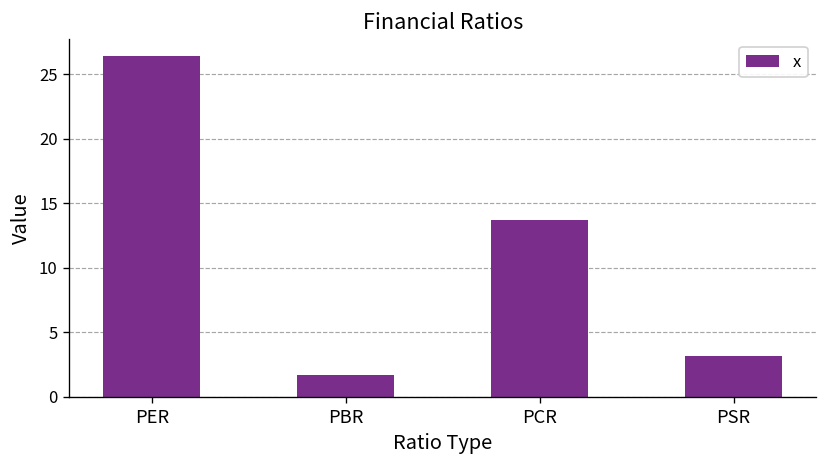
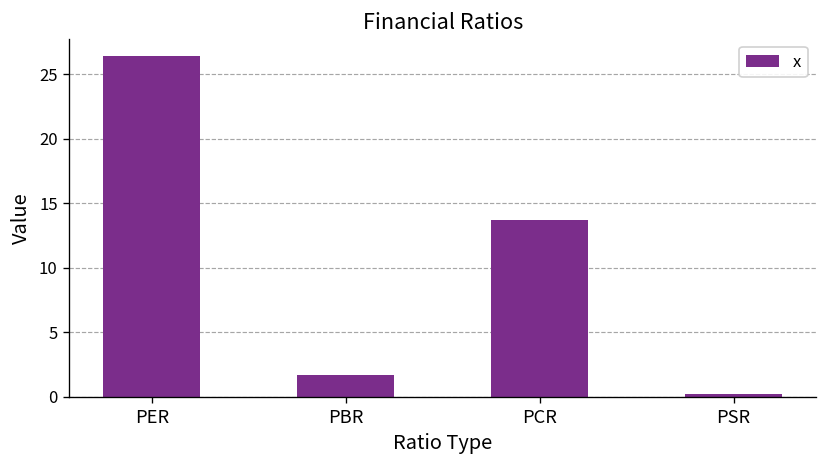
PSR: 3.1 -> 0.2
